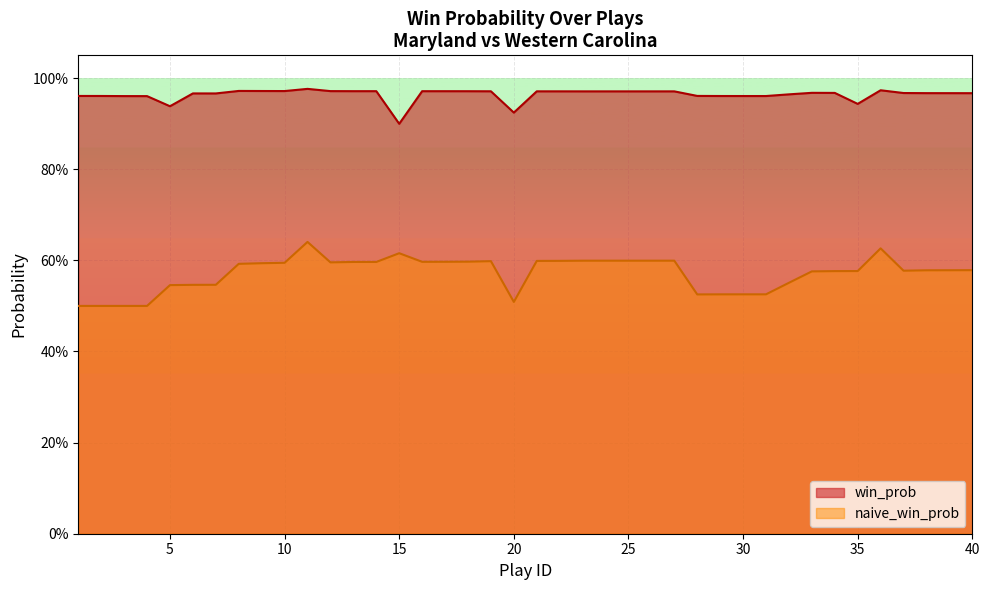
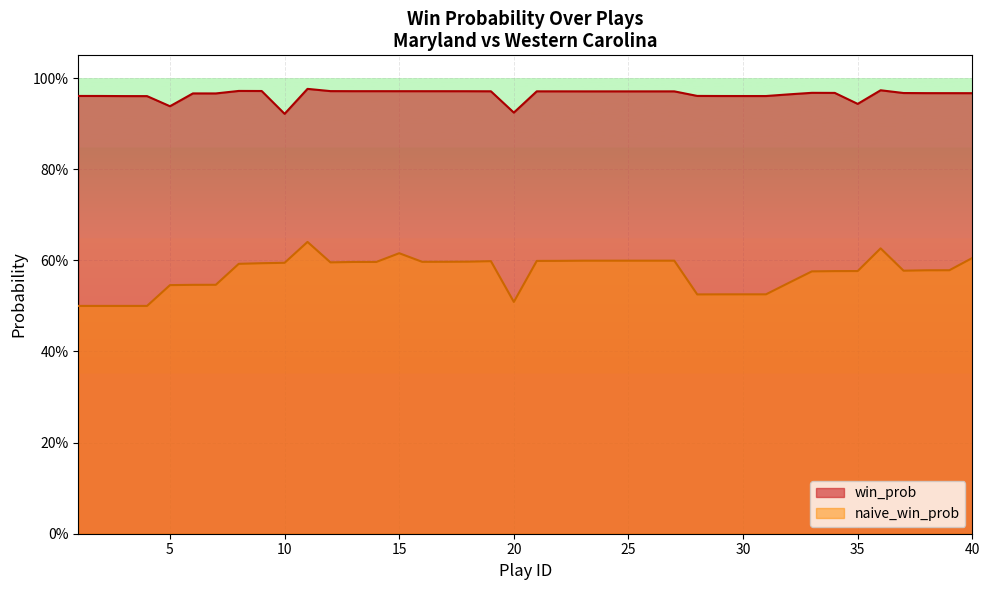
win_prob, 10: 97% -> 92%
win_prob, 15: 90% -> 97%
naive_win_prob, 40: 58% -> 61%
